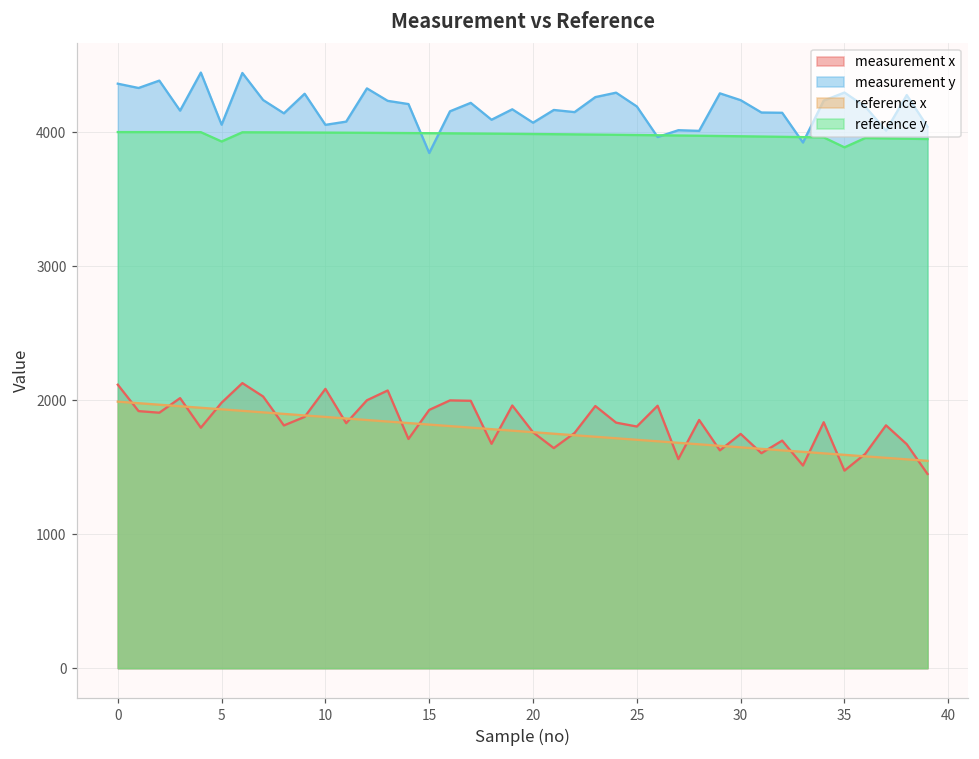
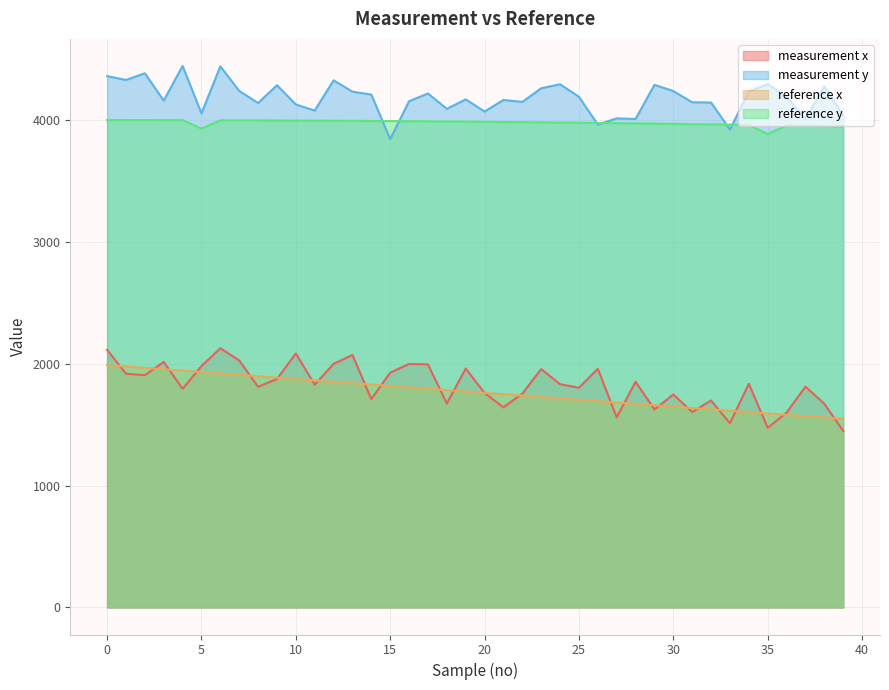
measurement y, 10: 4050 -> 4130
